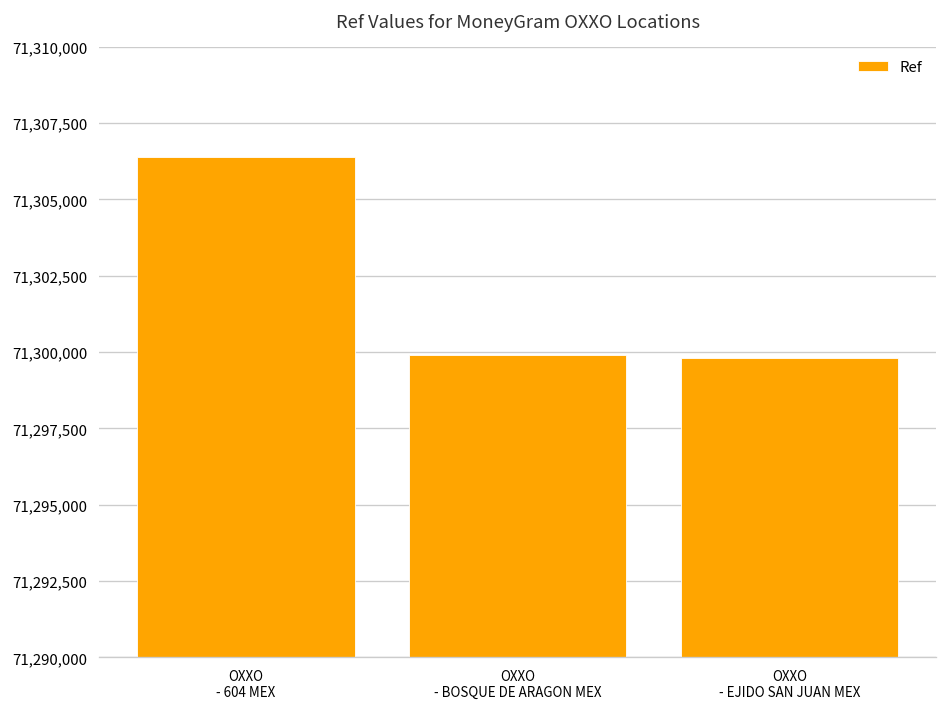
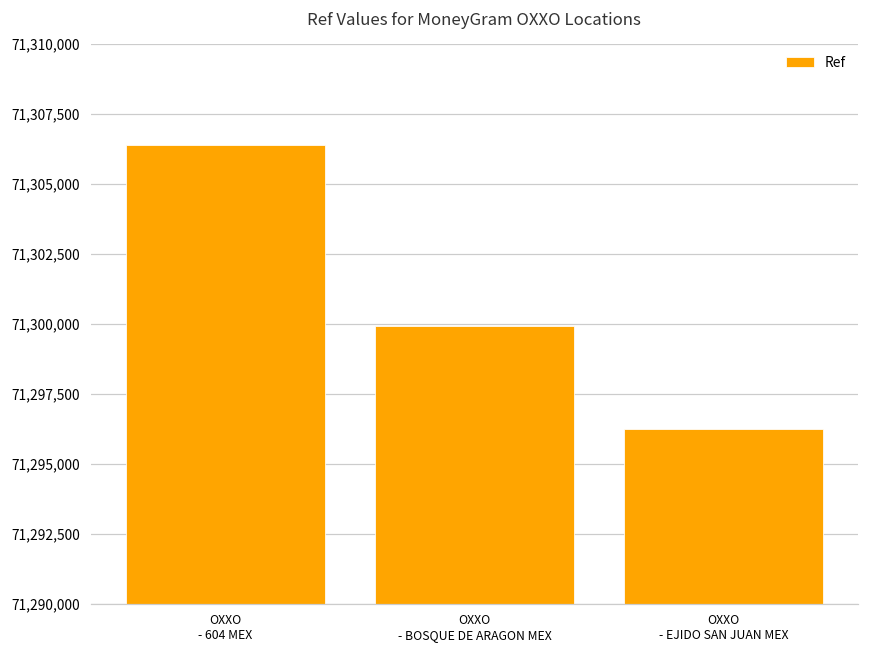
OXXO - EJIDO SAN JUAN MEX: 71,299,800 -> 71,296,200
